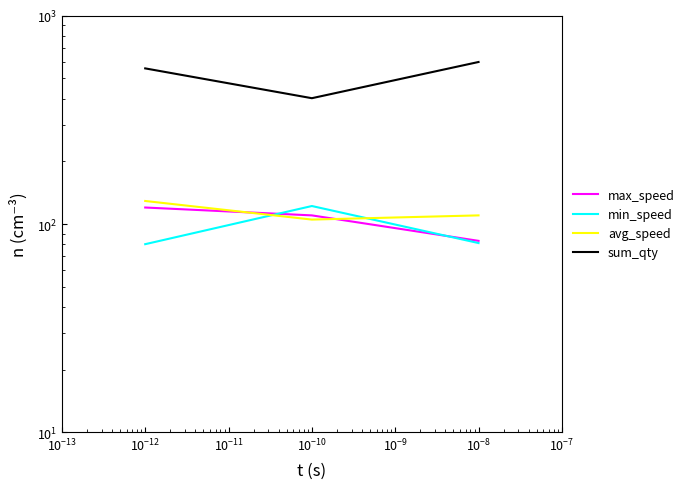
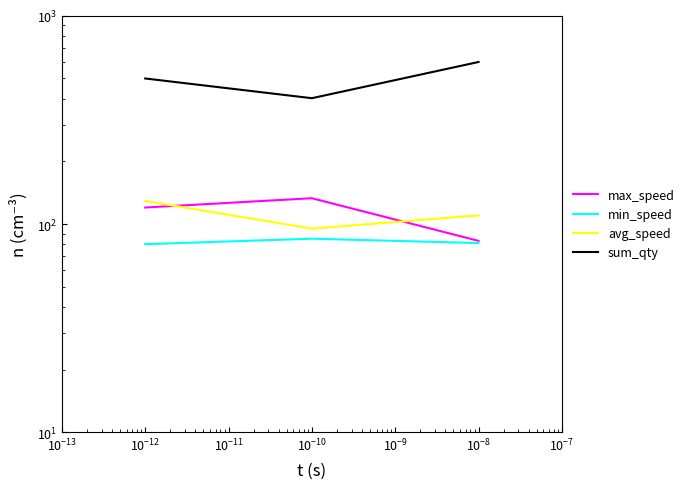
sum_qty, 10^-12: 560 -> 500
max_speed, 10^-10: 110 -> 130
min_speed, 10^-10: 120 -> 85
avg_speed, 10^-10: 110 -> 100
